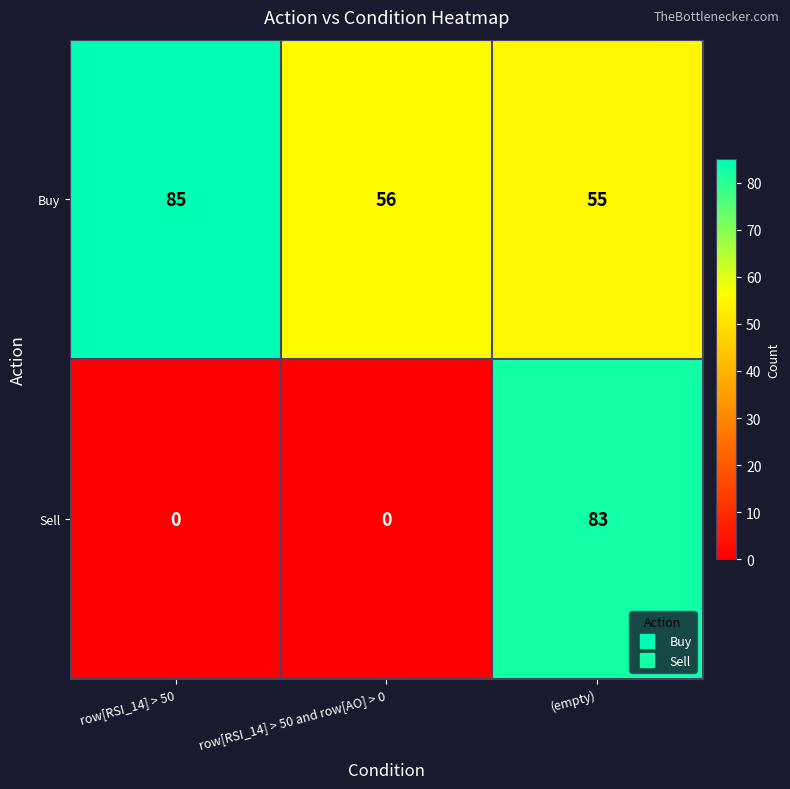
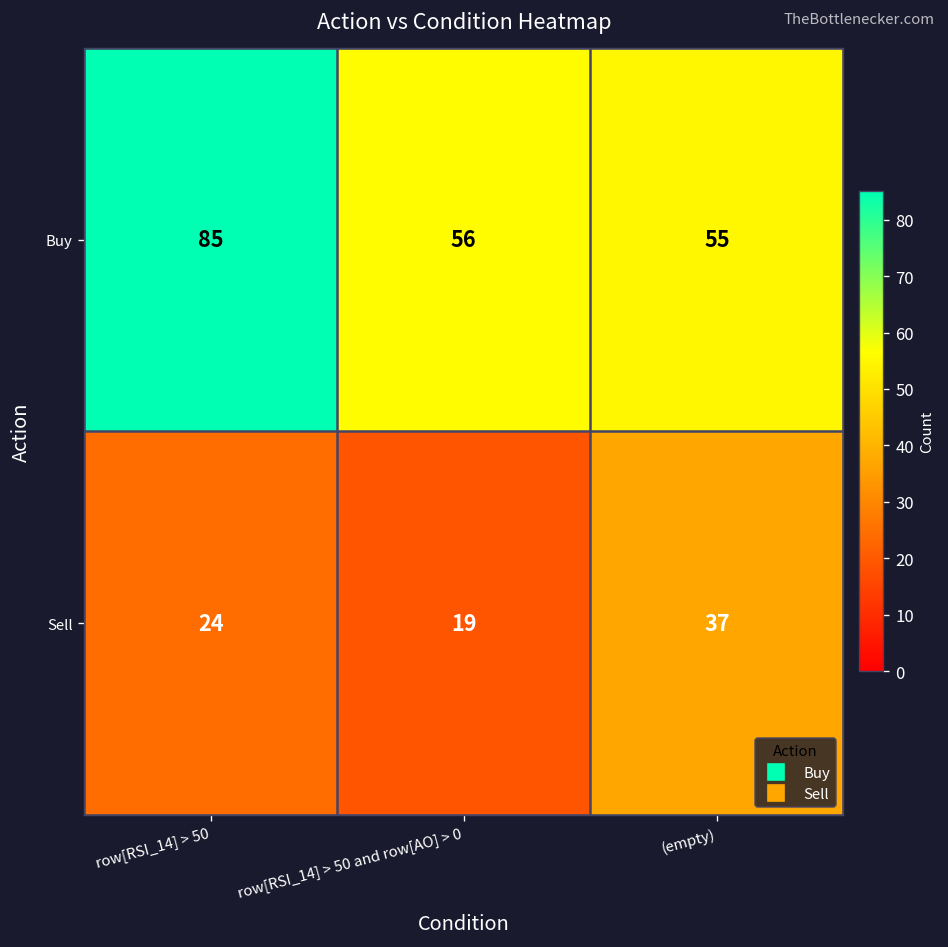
Sell, row[RSI_14] > 50: 0 -> 24
Sell, row[RSI_14] > 50 and row[AO] > 0: 0 -> 19
Sell, (empty): 83 -> 37
